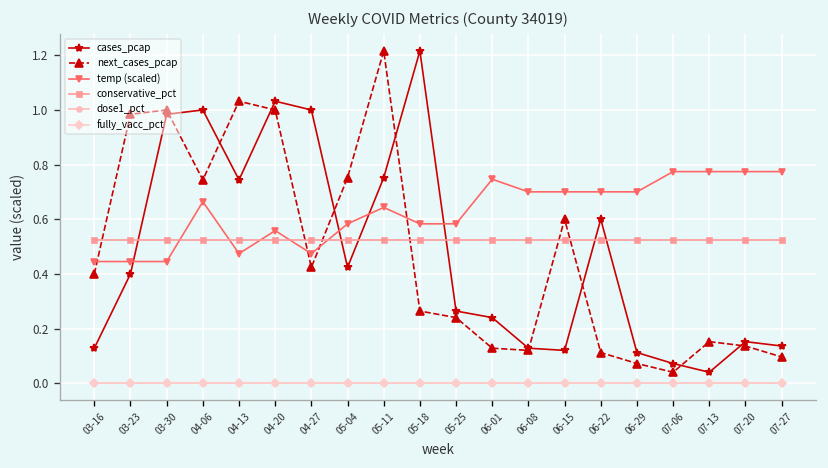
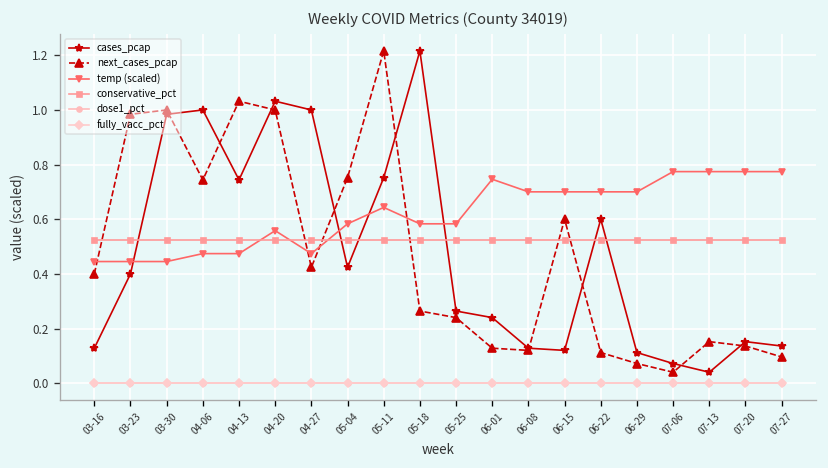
temp (scaled), 04-06: 0.66 -> 0.47
